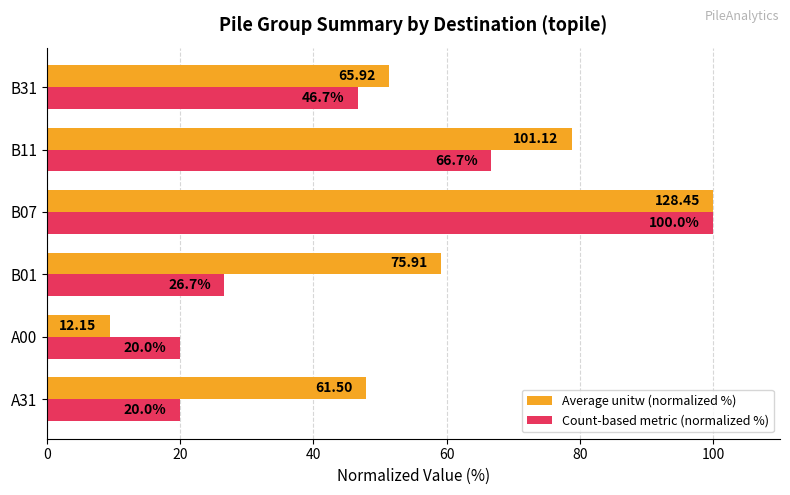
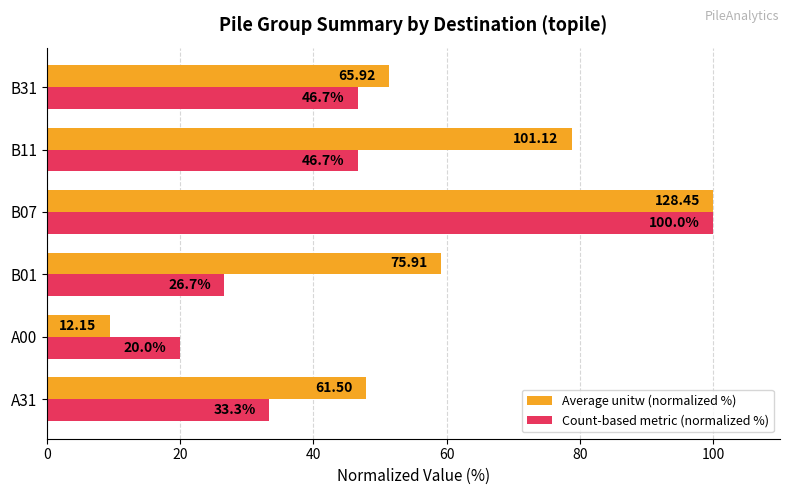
Count-based metric (normalized %), B11: 66.7% -> 46.7%
Count-based metric (normalized %), A31: 20.0% -> 33.3%
